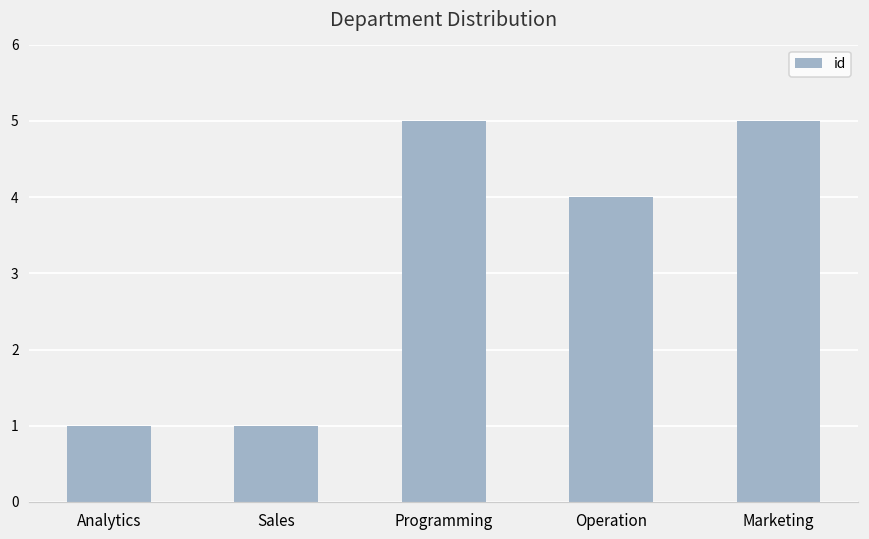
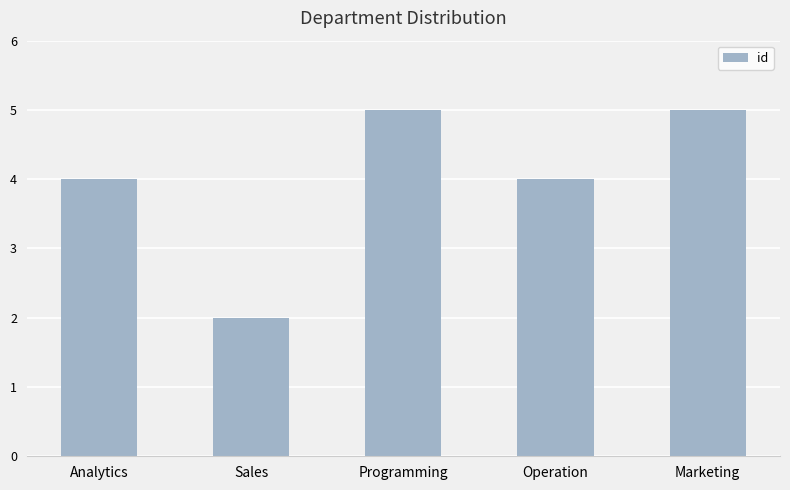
Analytics: 1 -> 4
Sales: 1 -> 2
